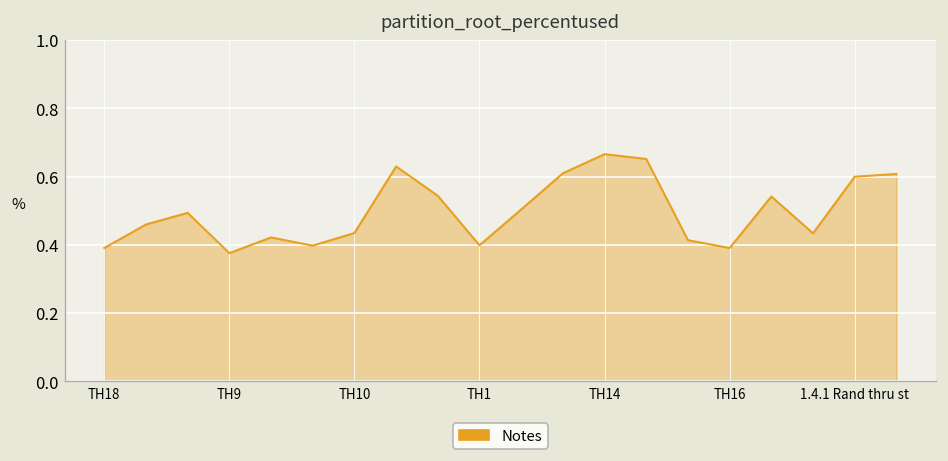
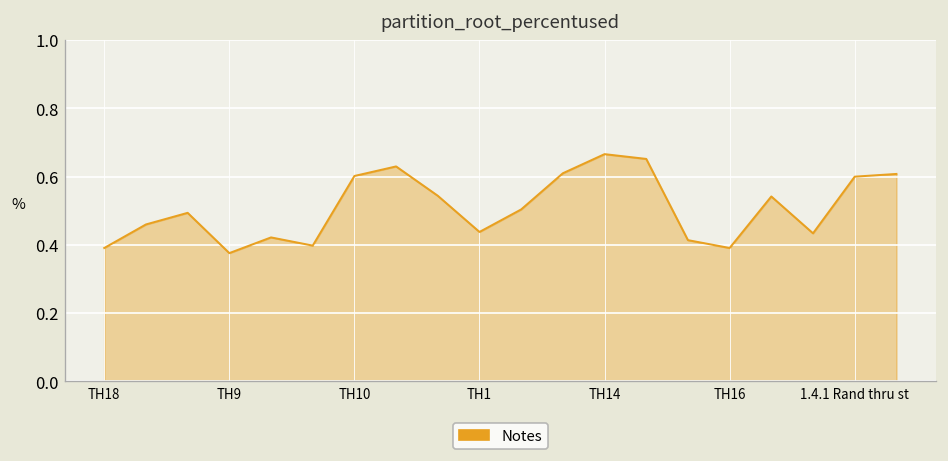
TH10: 0.44 -> 0.60
TH1: 0.40 -> 0.44
